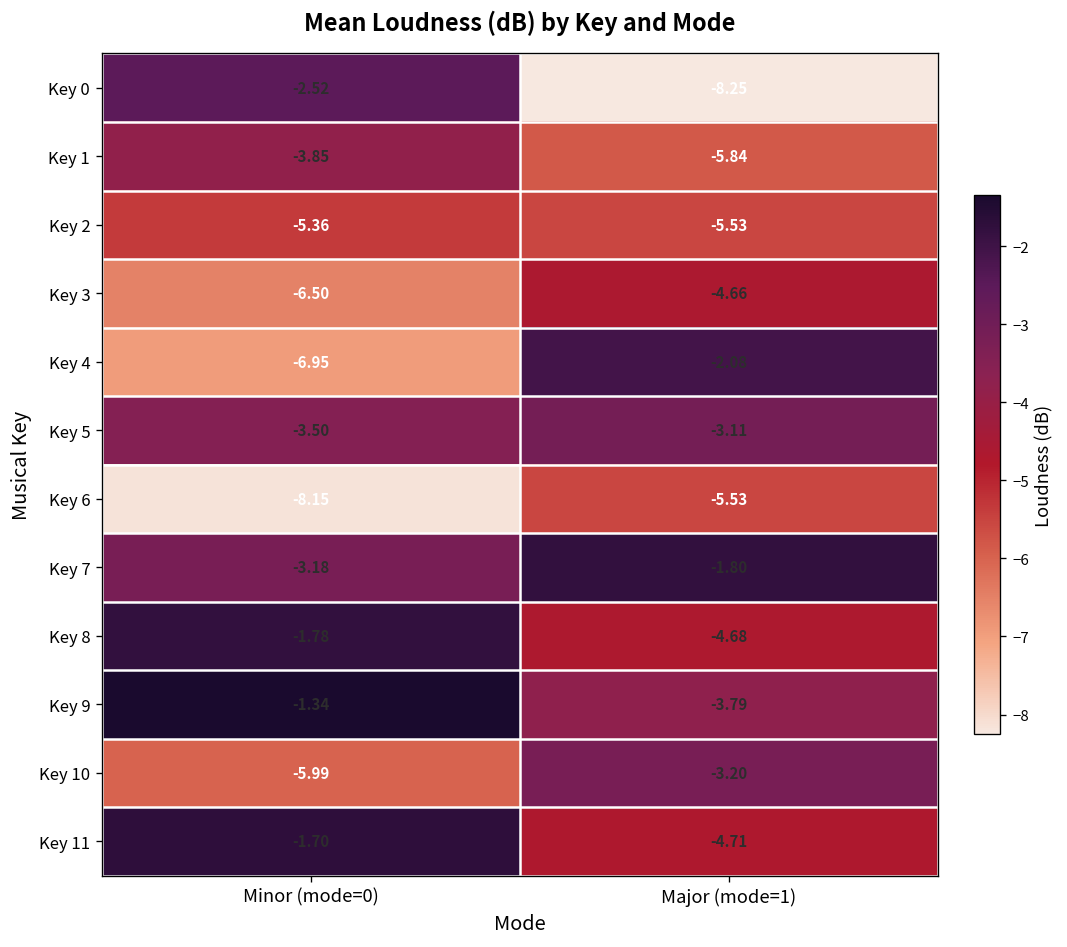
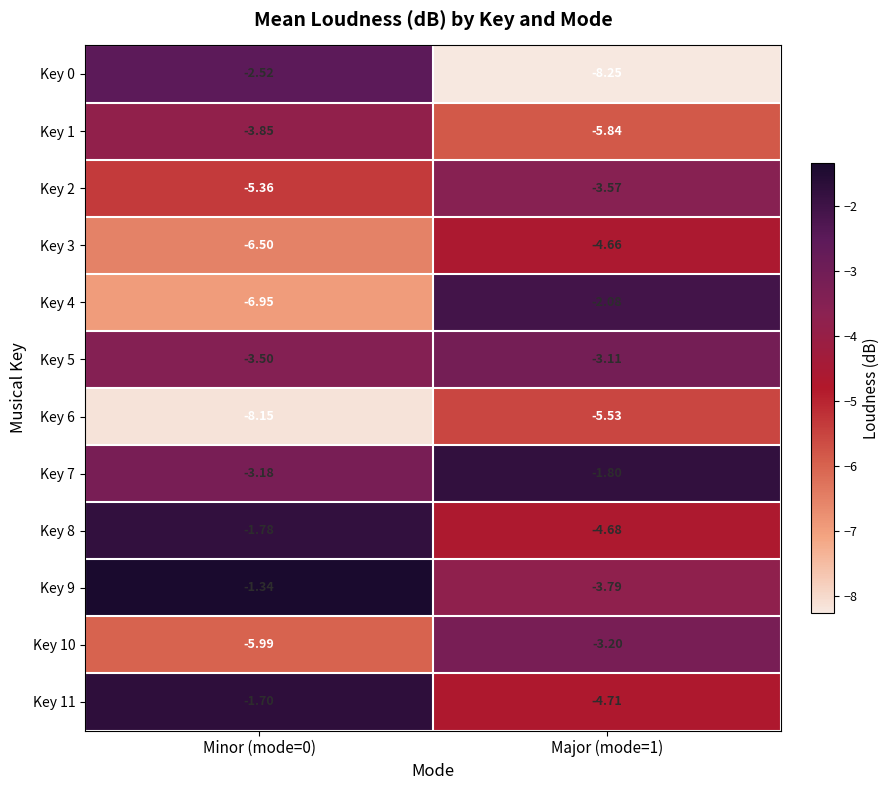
Key 2, Major (mode=1): -5.53 -> -3.57
